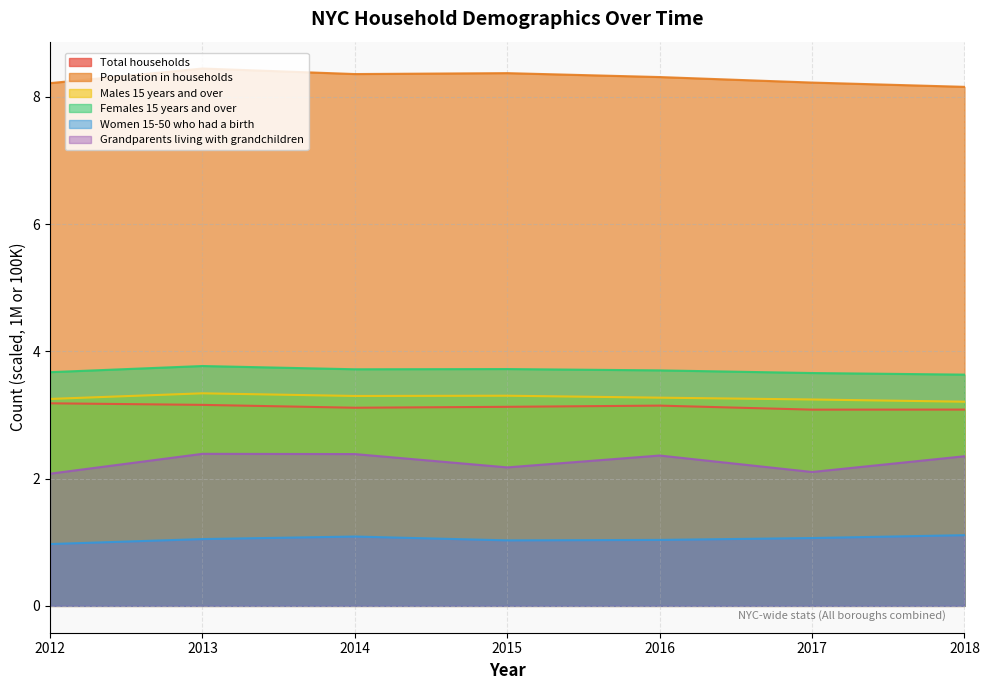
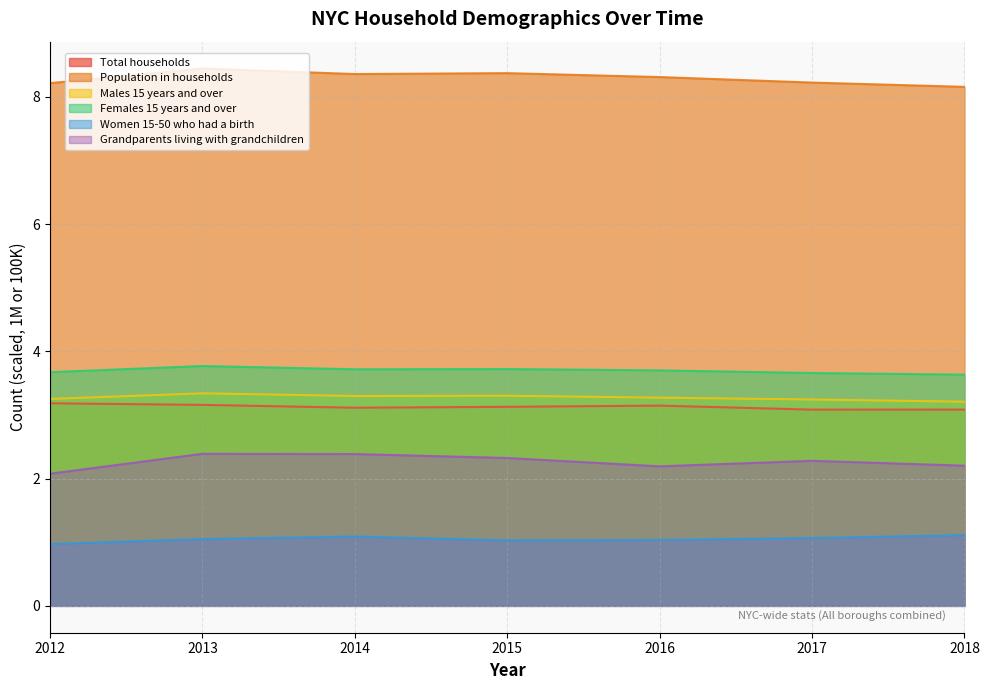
Grandparents living with grandchildren, 2015: 2.2 -> 2.3
Grandparents living with grandchildren, 2016: 2.4 -> 2.2
Grandparents living with grandchildren, 2017: 2.1 -> 2.3
Grandparents living with grandchildren, 2018: 2.4 -> 2.2
